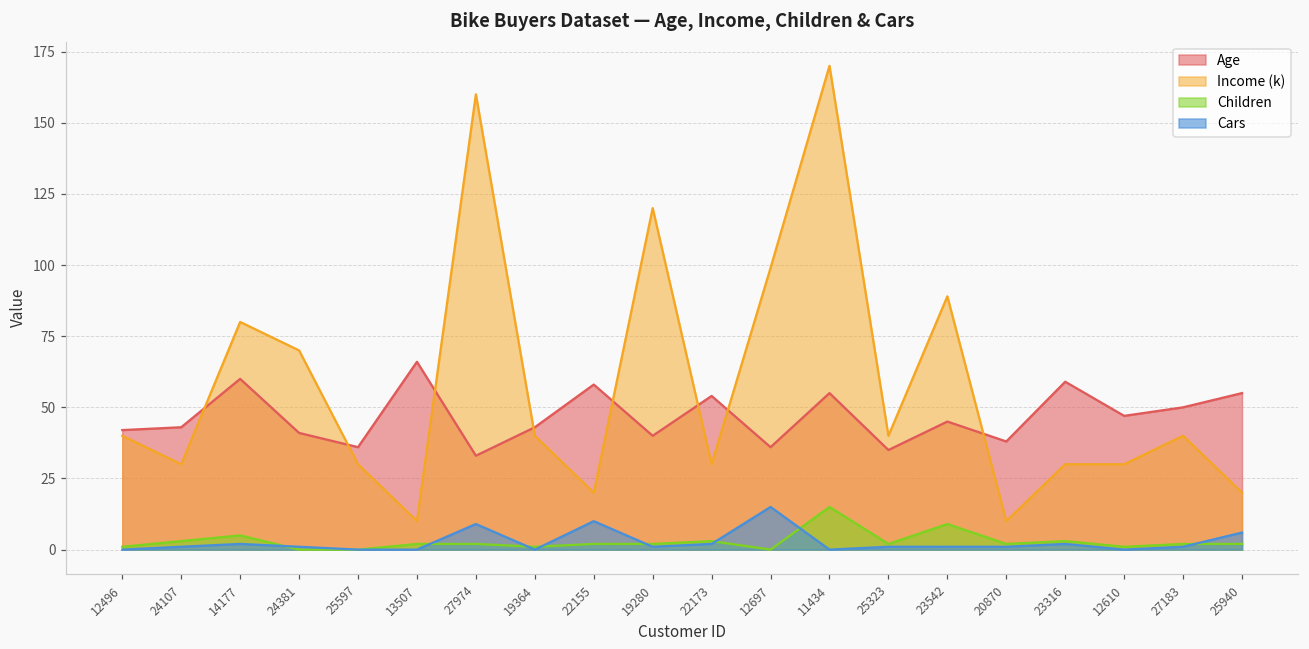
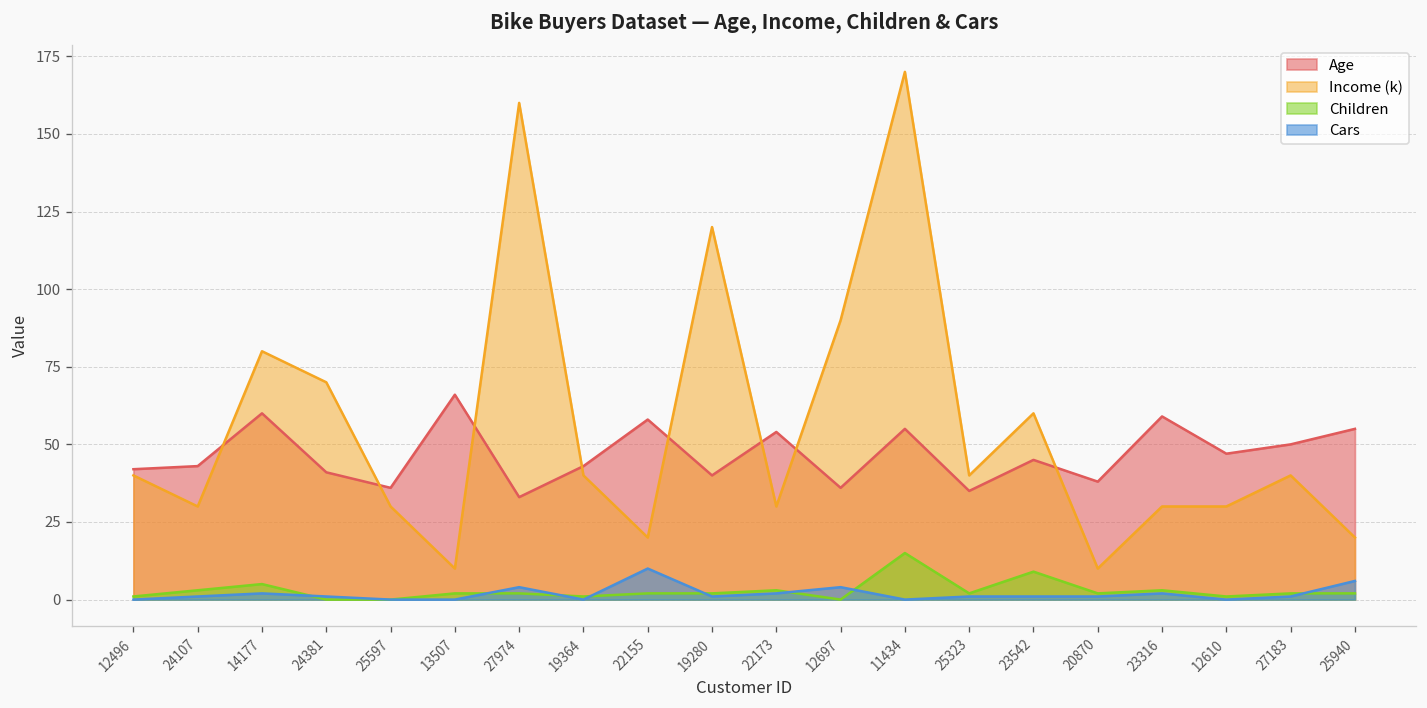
Cars, 27974: 9 -> 4
Income (k), 12697: 99 -> 90
Cars, 12697: 15 -> 4
Income (k), 23542: 89 -> 60
